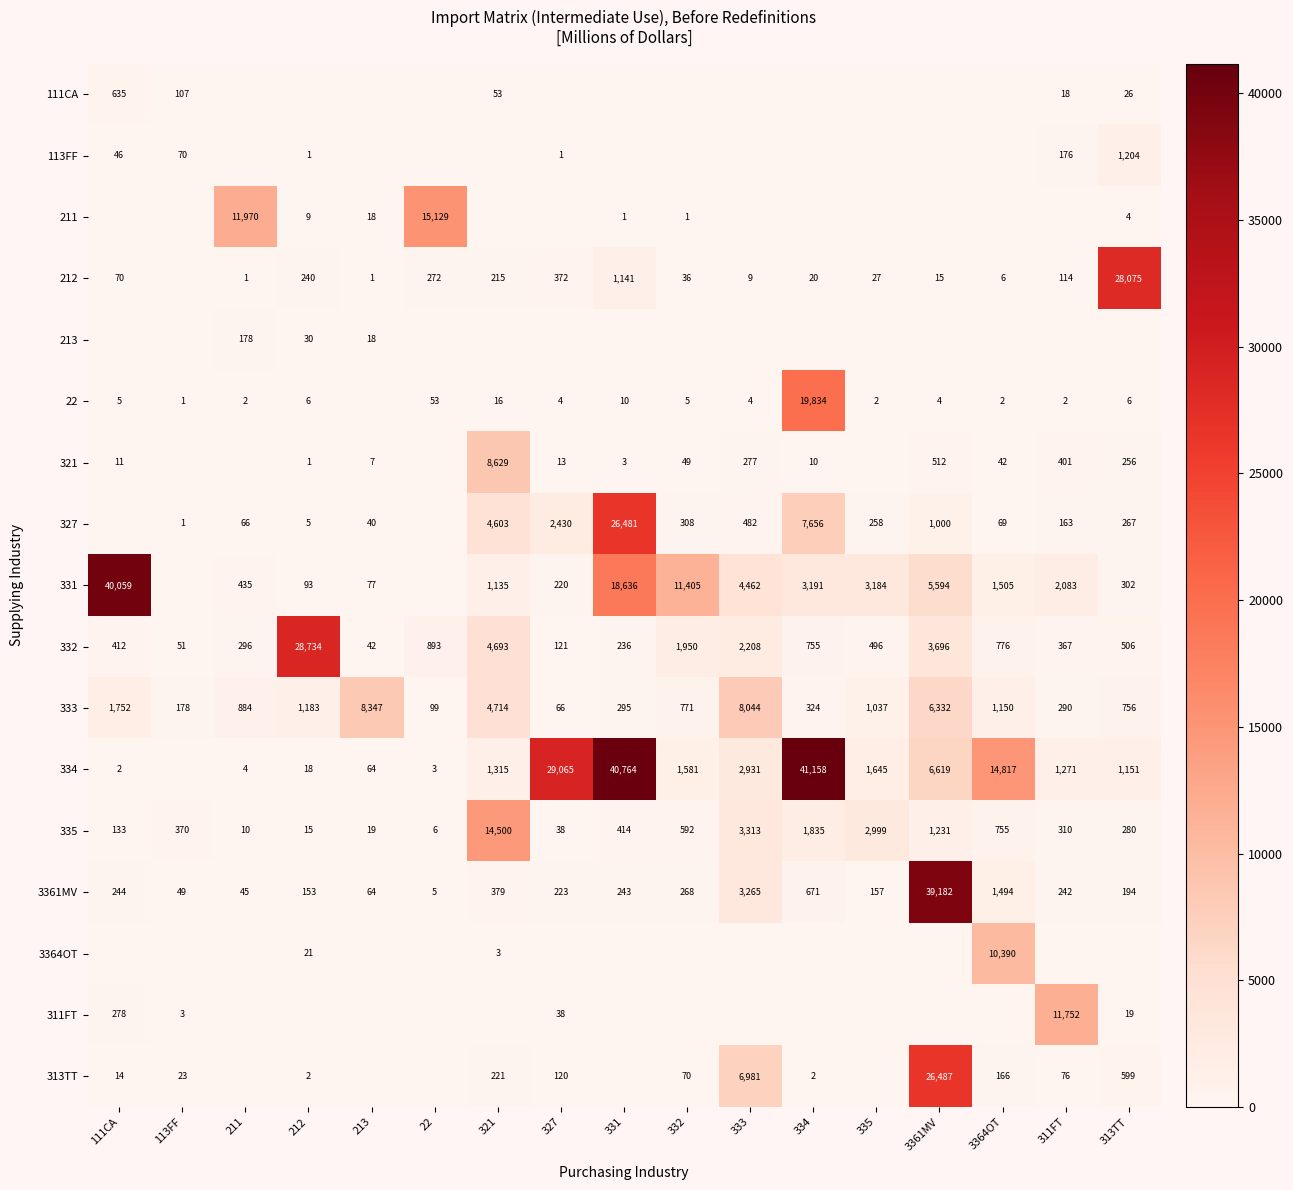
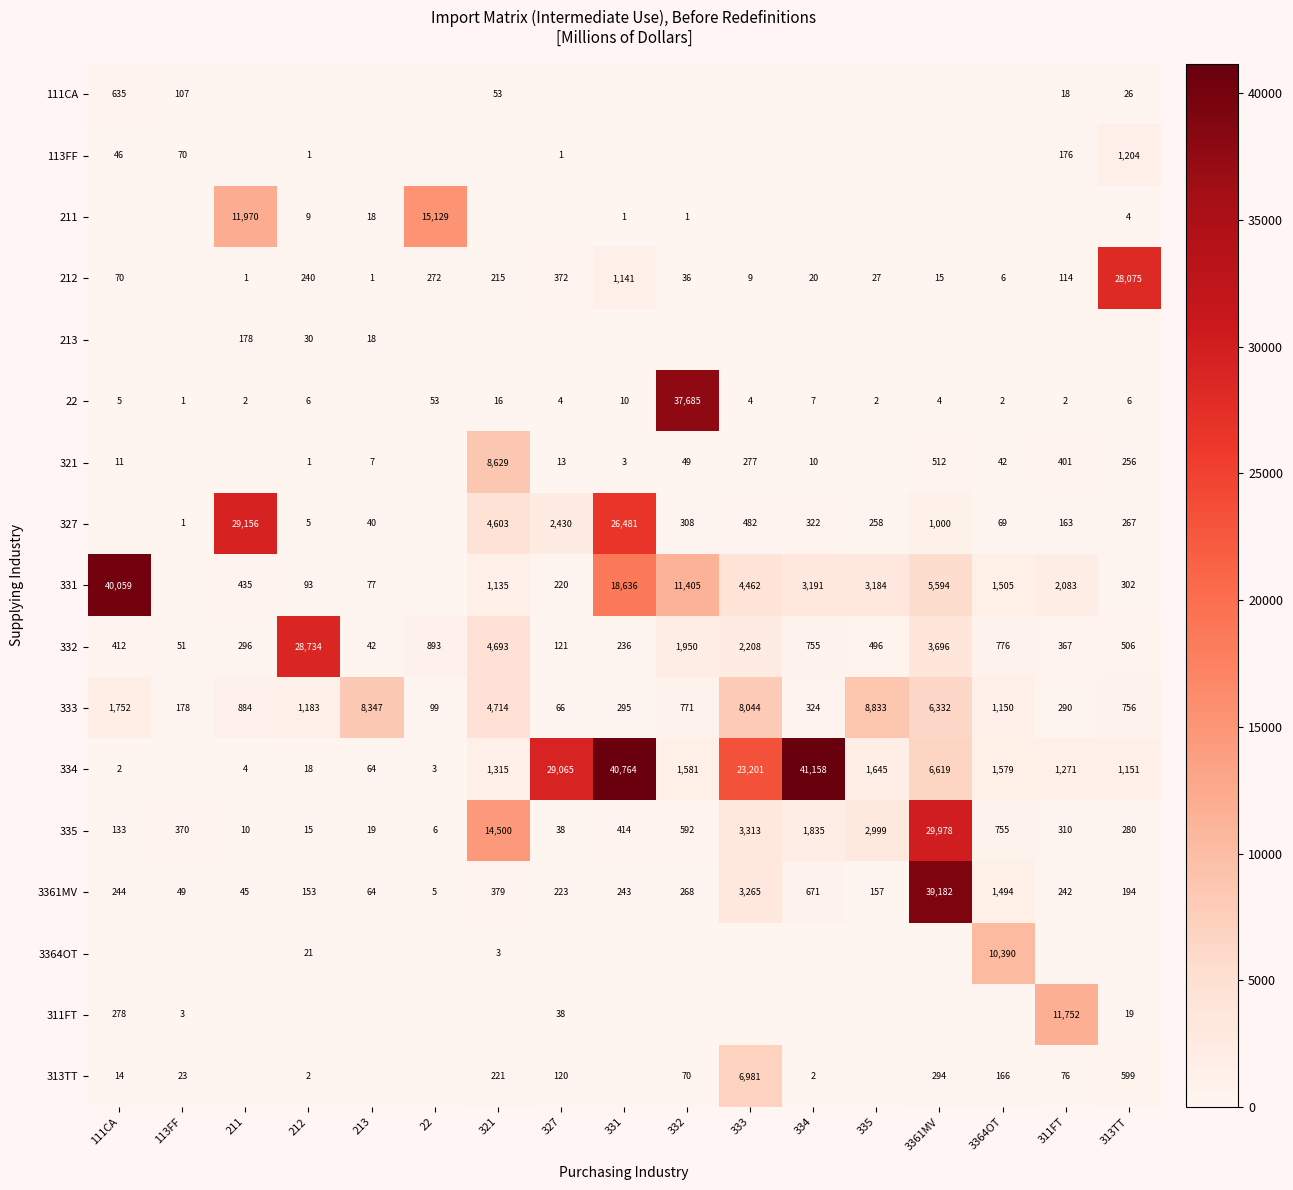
22, 332: 5 -> 37,685
22, 334: 19,834 -> 7
327, 211: 66 -> 29,156
327, 334: 7,656 -> 322
333, 335: 1,037 -> 8,833
334, 333: 2,931 -> 23,201
334, 3364OT: 14,817 -> 1,579
335, 3361MV: 1,231 -> 29,978
313TT, 3361MV: 26,487 -> 294
